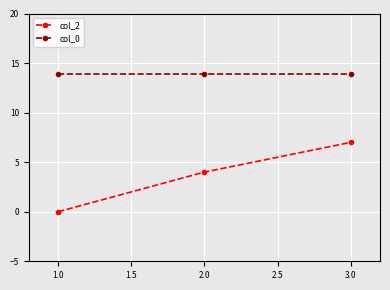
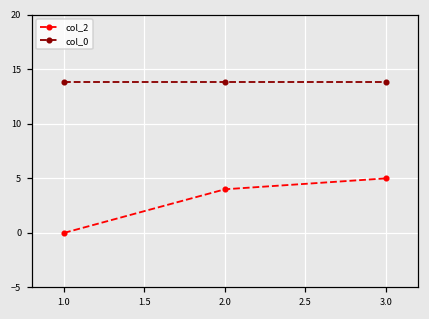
col_2, 3.0: 7 -> 5
